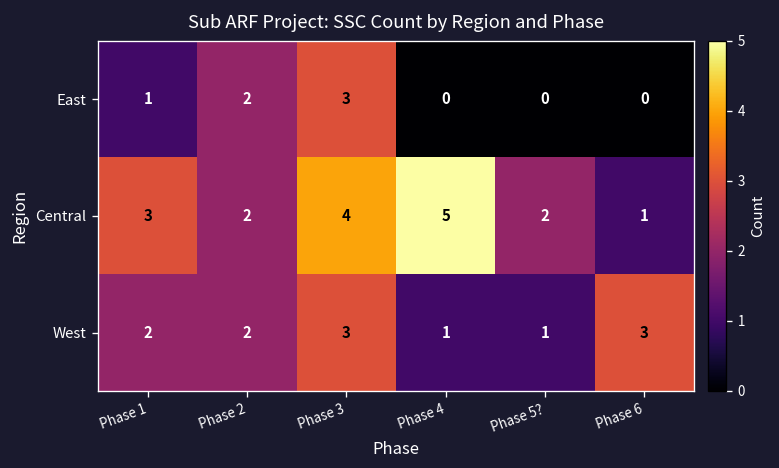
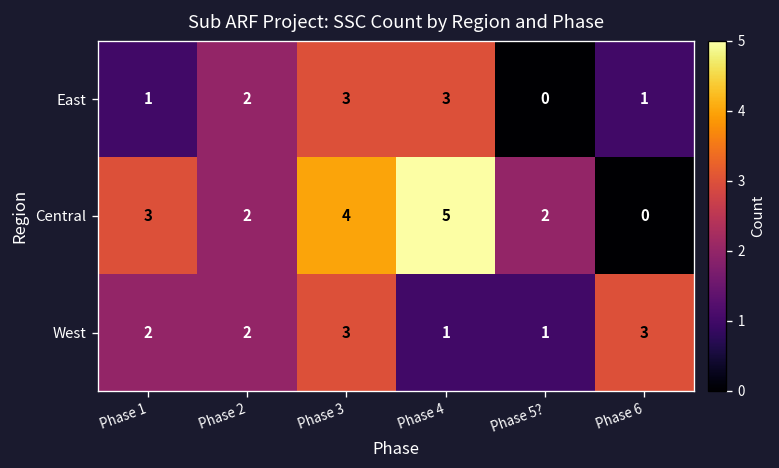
East, Phase 4: 0 -> 3
East, Phase 6: 0 -> 1
Central, Phase 6: 1 -> 0
